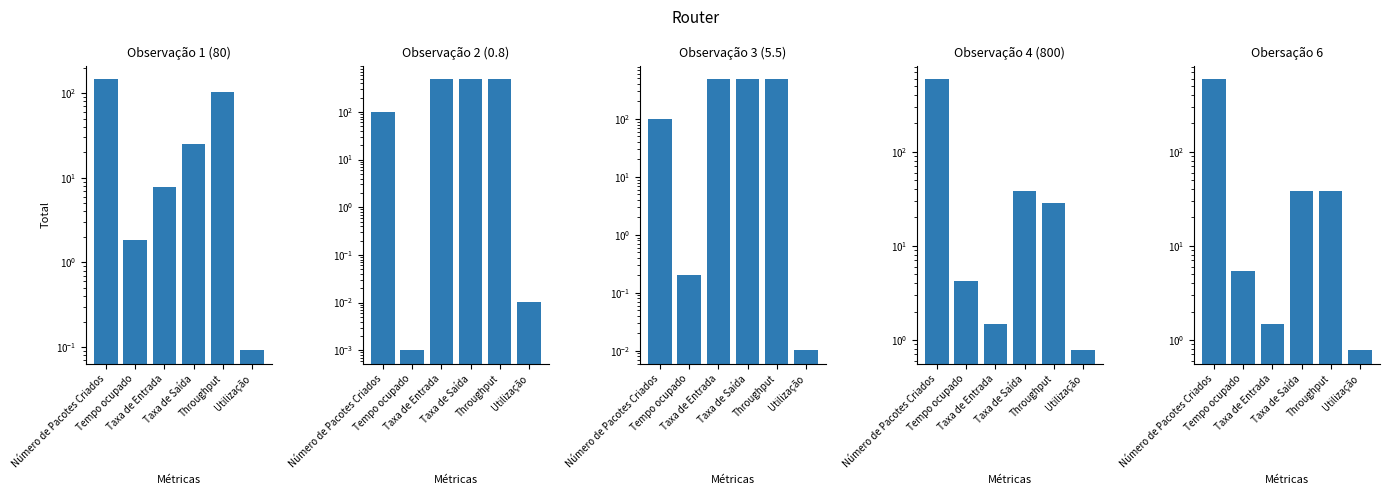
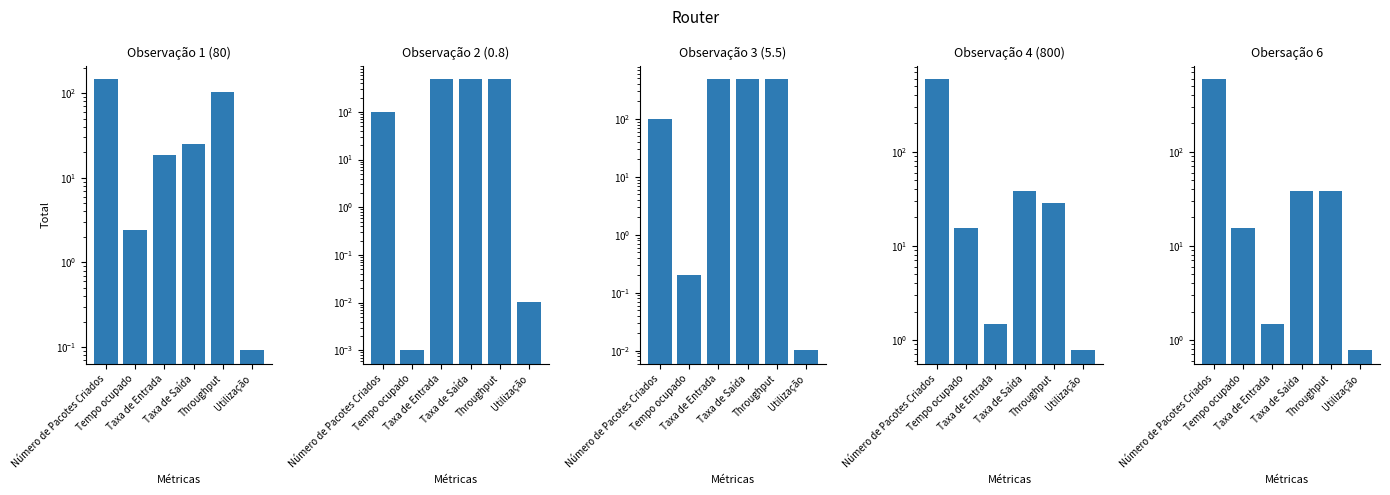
Observação 1 (80), Tempo ocupado: 1.8 -> 2.4
Observação 1 (80), Taxa de Entrada: 8 -> 19
Observação 4 (800), Tempo ocupado: 4 -> 15
Obersação 6, Tempo ocupado: 5 -> 15
